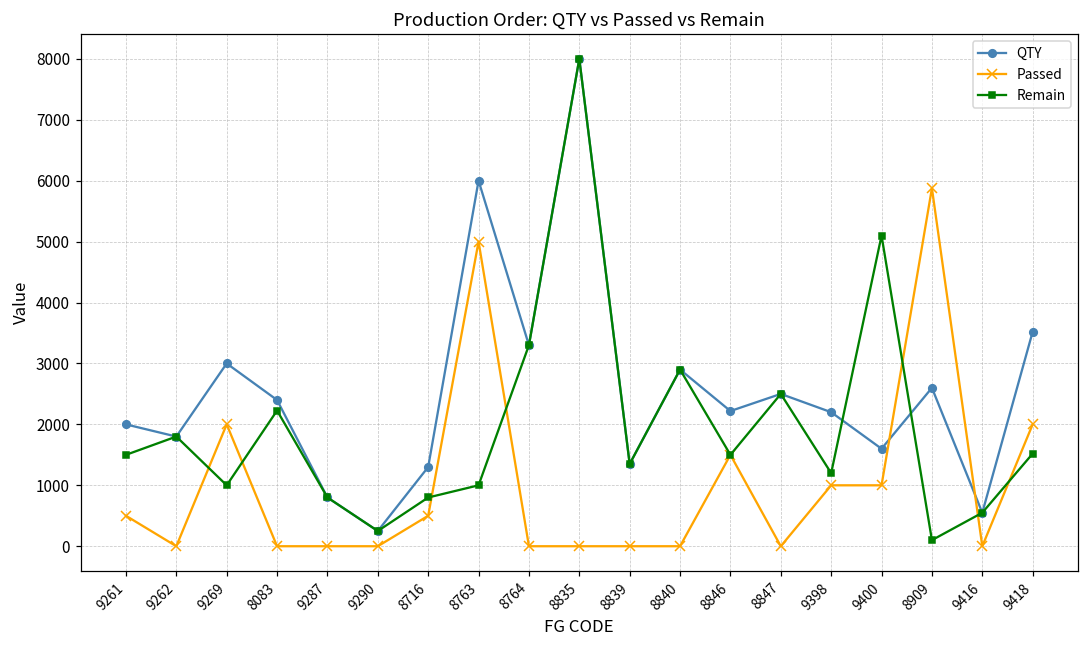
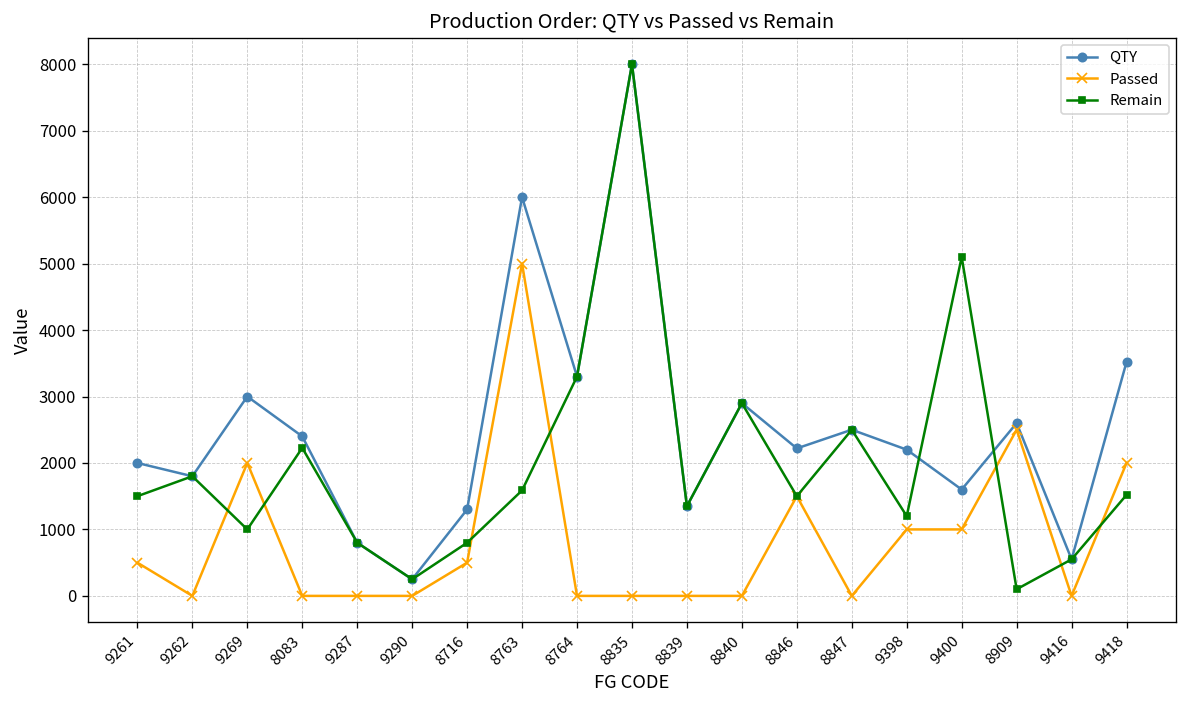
Remain, 8763: 1000 -> 1600
Passed, 8909: 5900 -> 2500
